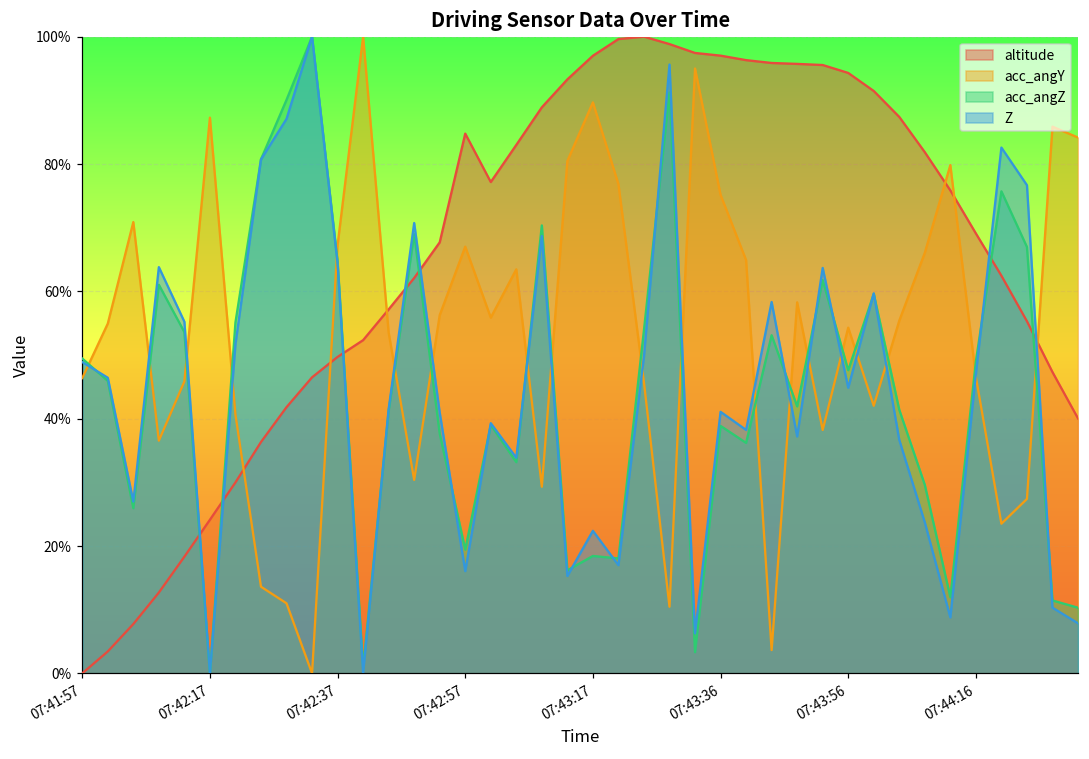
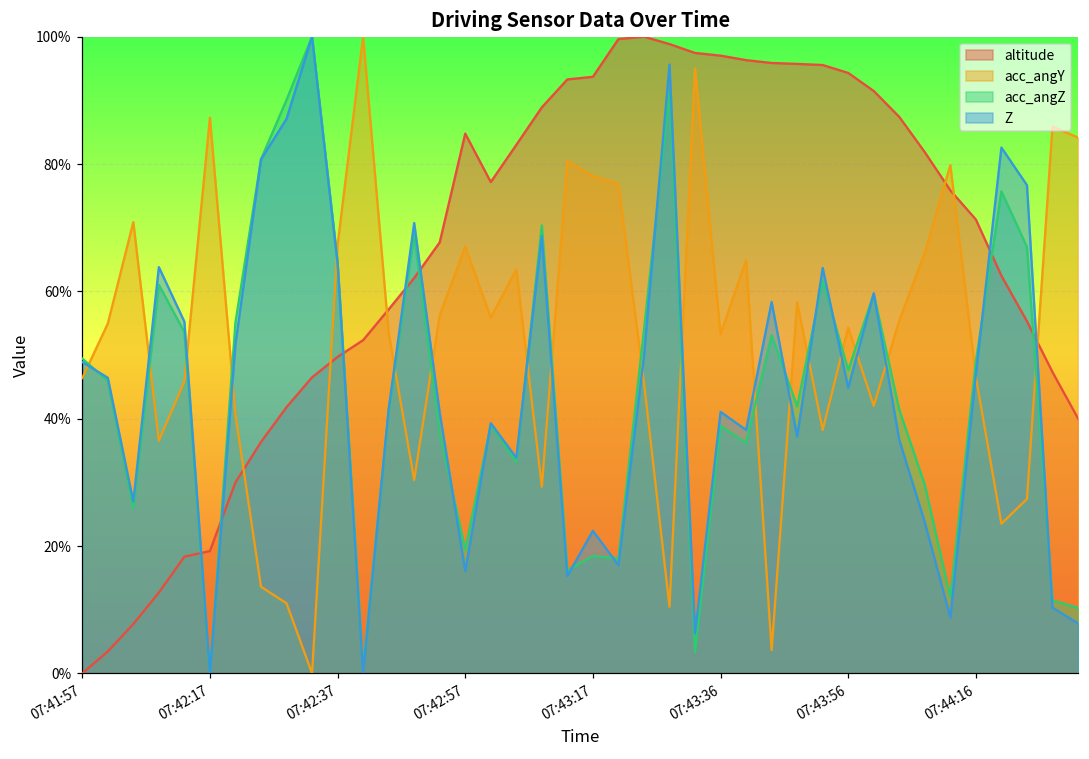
altitude, 07:42:17: 24% -> 19%
altitude, 07:43:17: 97% -> 94%
acc_angY, 07:43:17: 90% -> 78%
acc_angY, 07:43:36: 75% -> 53%
altitude, 07:44:16: 69% -> 71%
